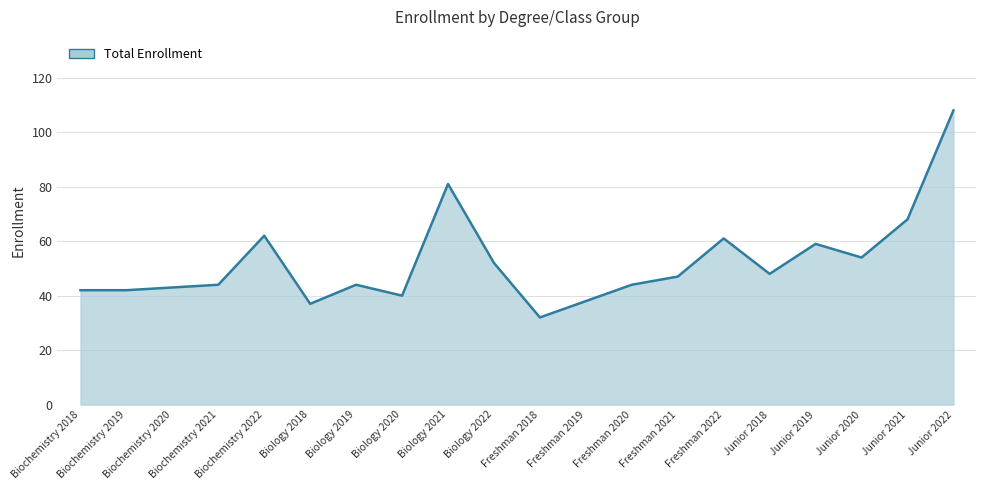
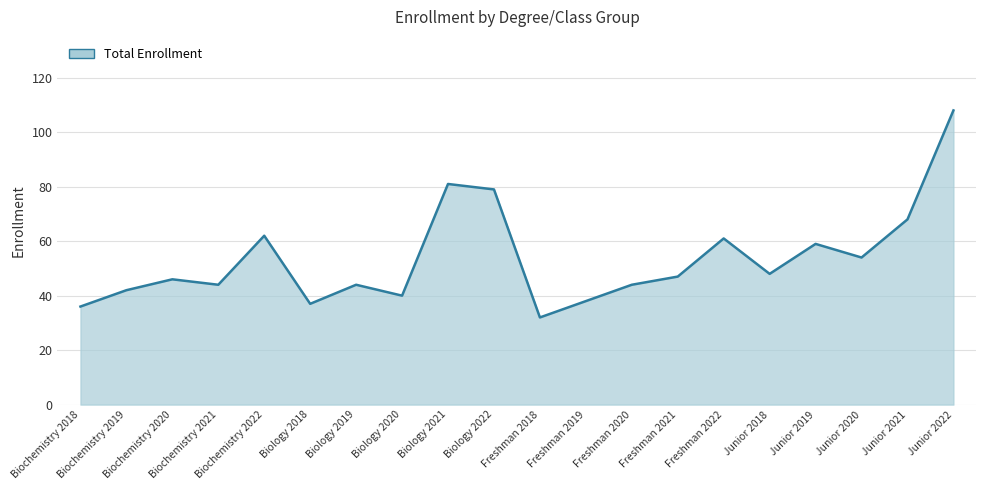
Biochemistry 2018: 42 -> 36
Biochemistry 2020: 43 -> 46
Biology 2022: 52 -> 79
